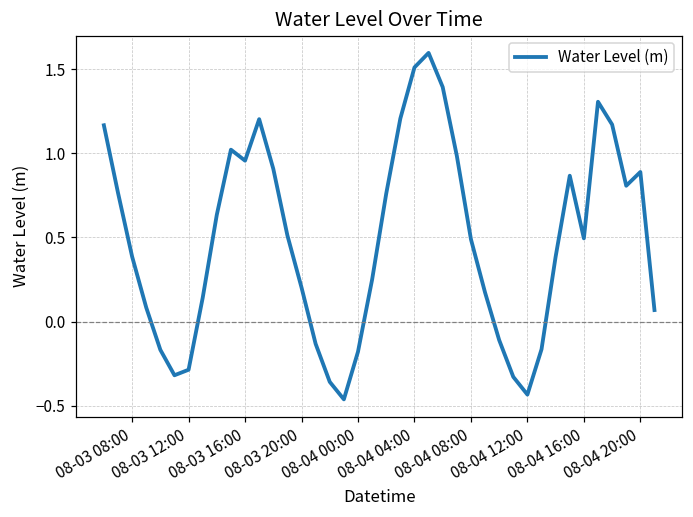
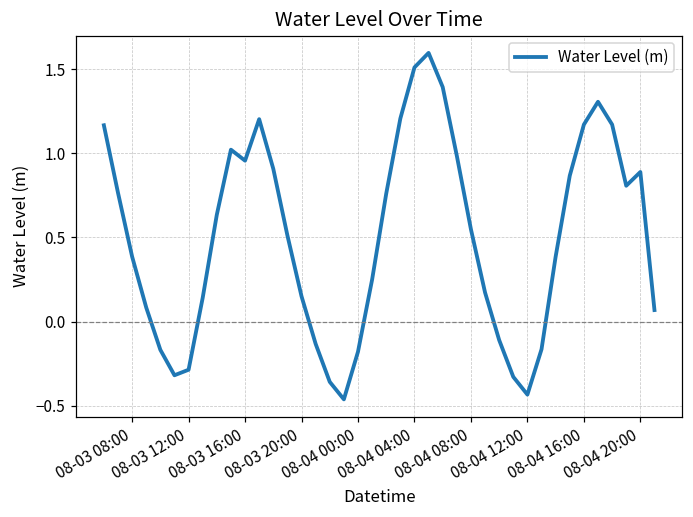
08-03 20:00: 0.20 -> 0.15
08-04 08:00: 0.49 -> 0.55
08-04 16:00: 0.49 -> 1.17
